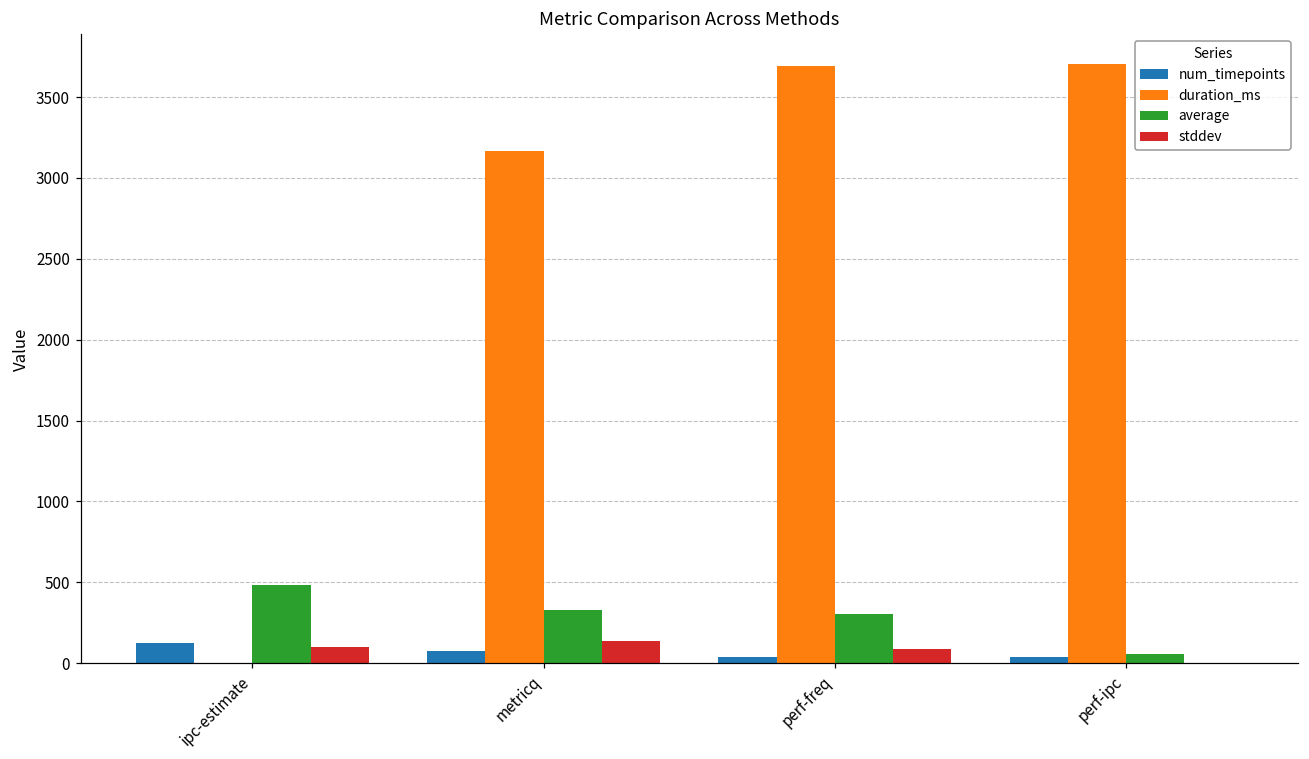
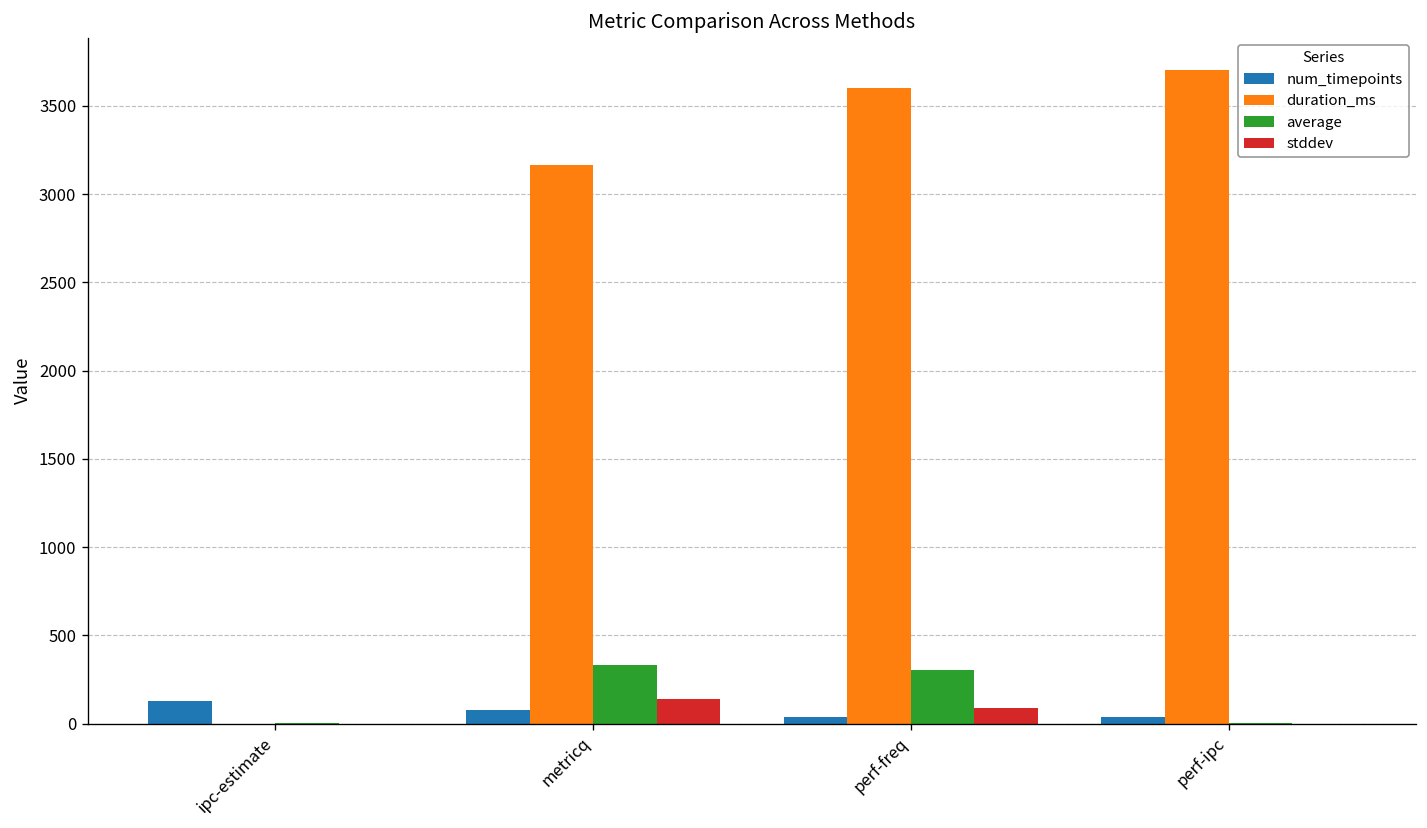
average, ipc-estimate: 480 -> 0
stddev, ipc-estimate: 100 -> 0
duration_ms, perf-freq: 3690 -> 3600
average, perf-ipc: 60 -> 0
